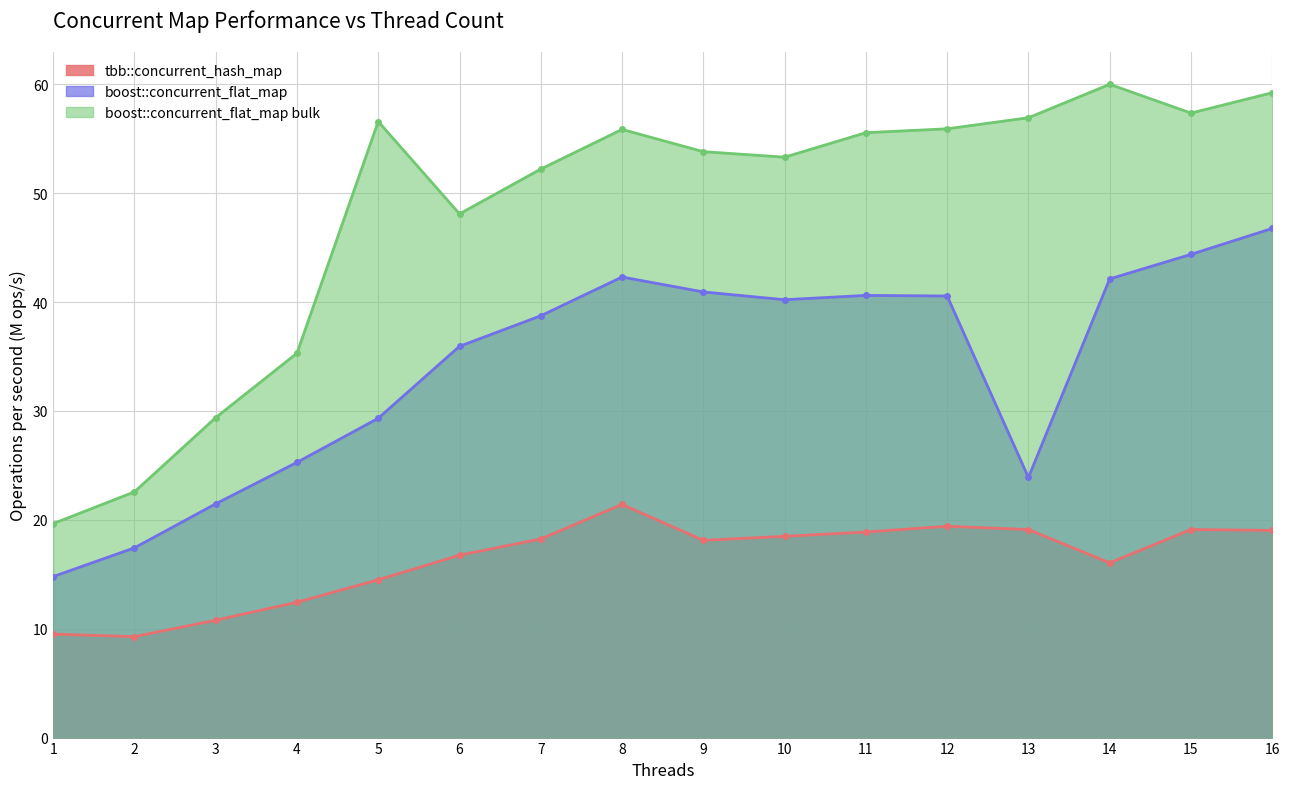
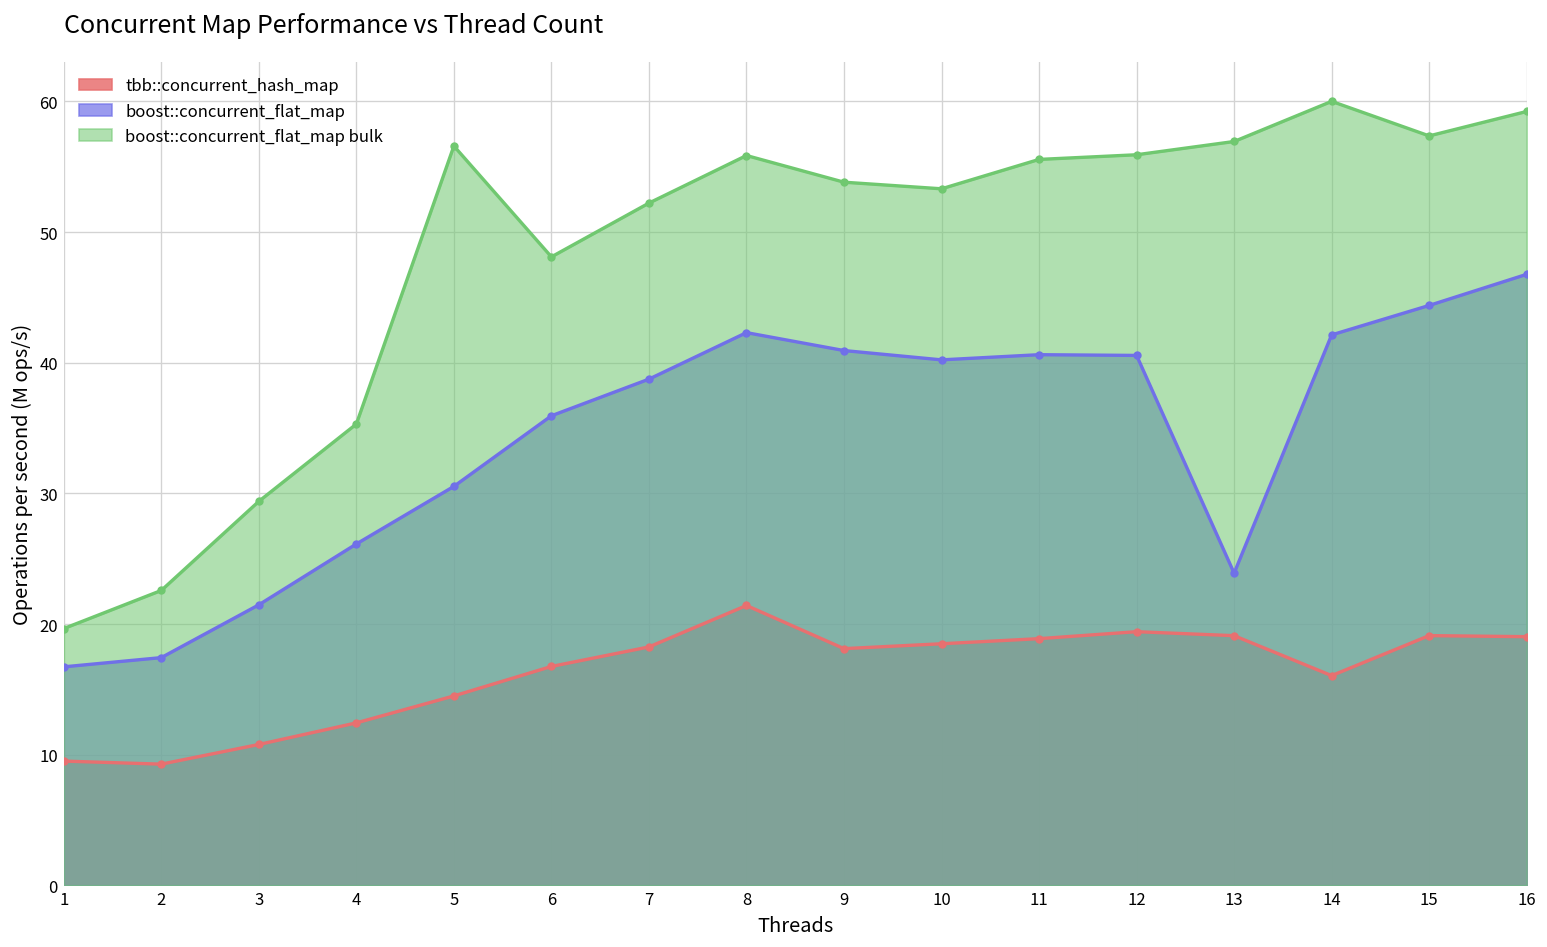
boost::concurrent_flat_map, 1: 14.8 -> 16.7
boost::concurrent_flat_map, 4: 25.3 -> 26.1
boost::concurrent_flat_map, 5: 29.3 -> 30.5
